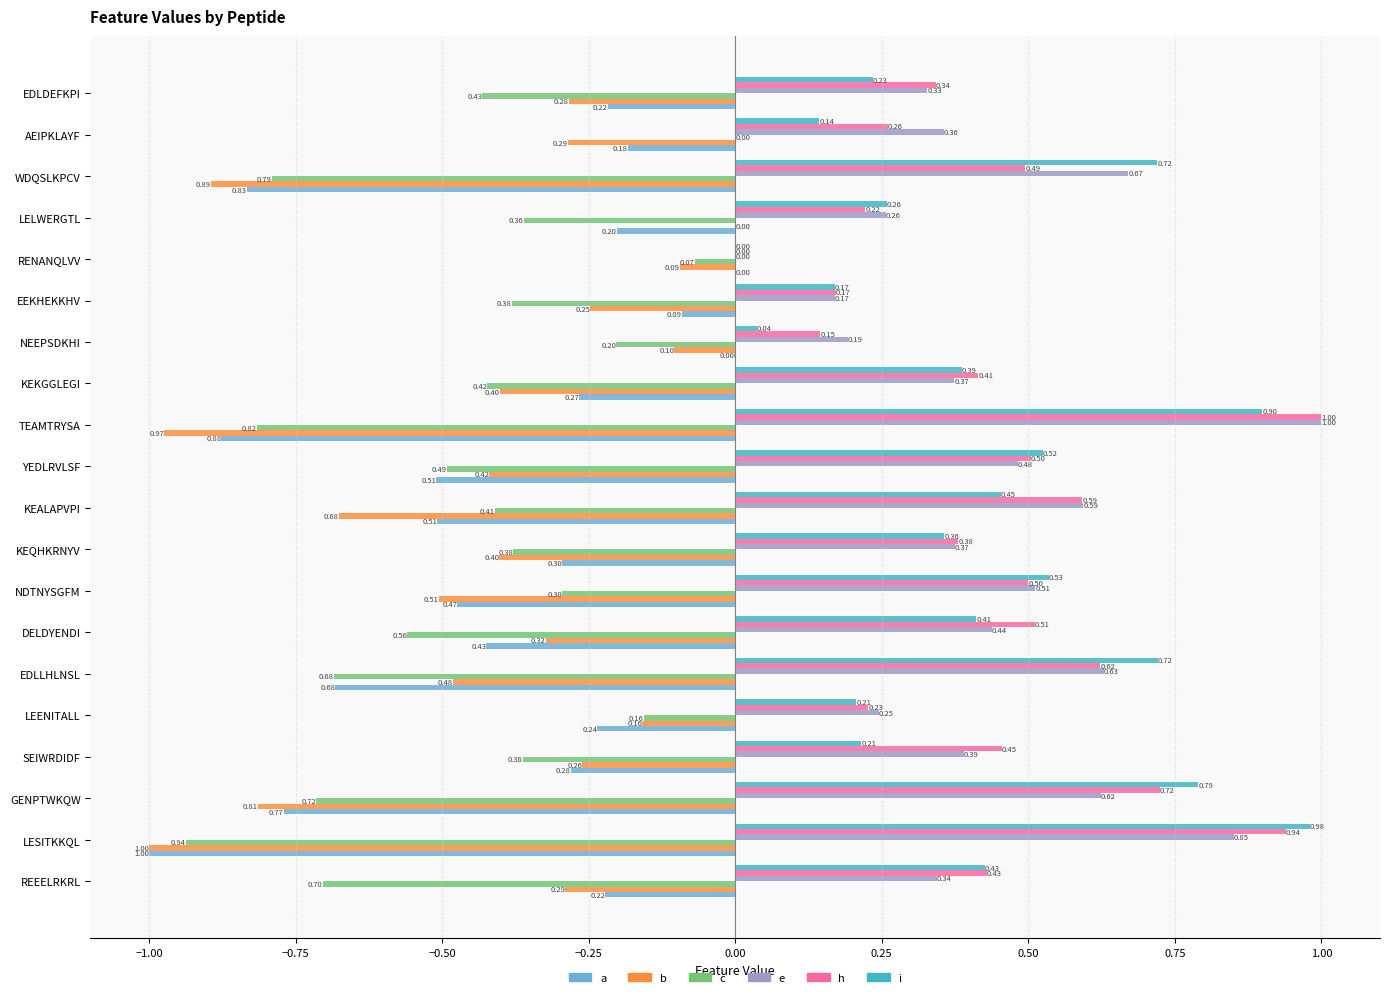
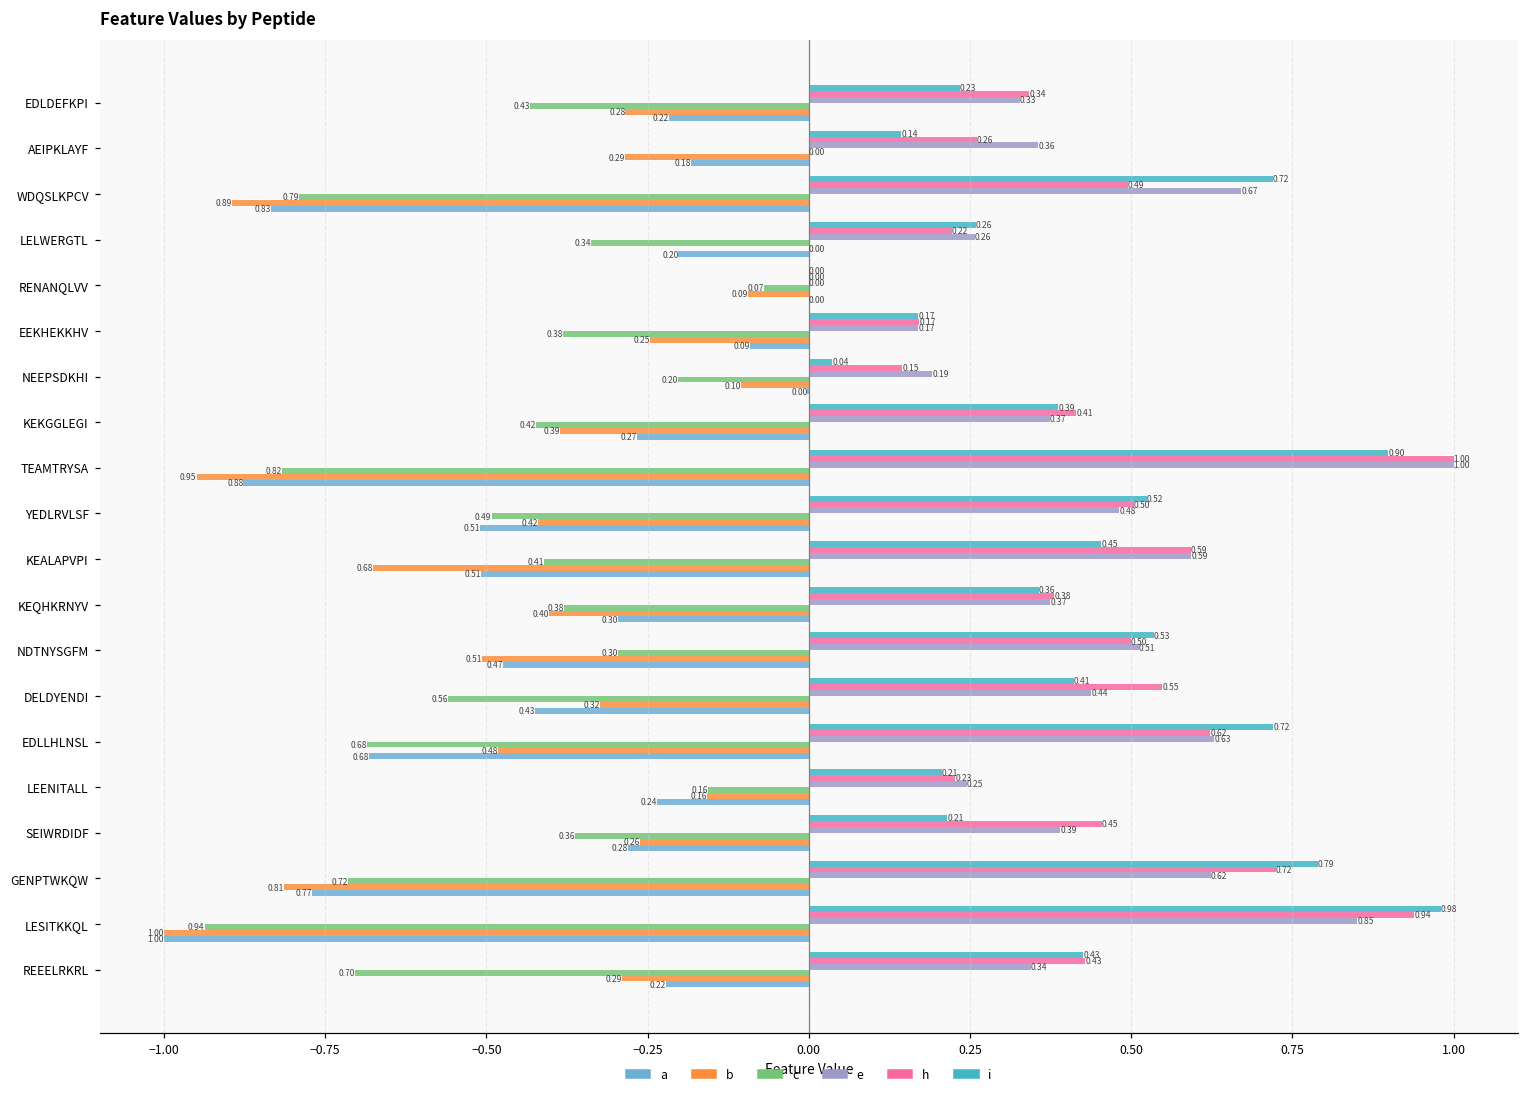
c, LELWERGTL: 0.36 -> 0.34
b, KEKGGLEGI: 0.40 -> 0.39
b, TEAMTRYSA: 0.97 -> 0.95
h, DELDYENDI: 0.51 -> 0.55
